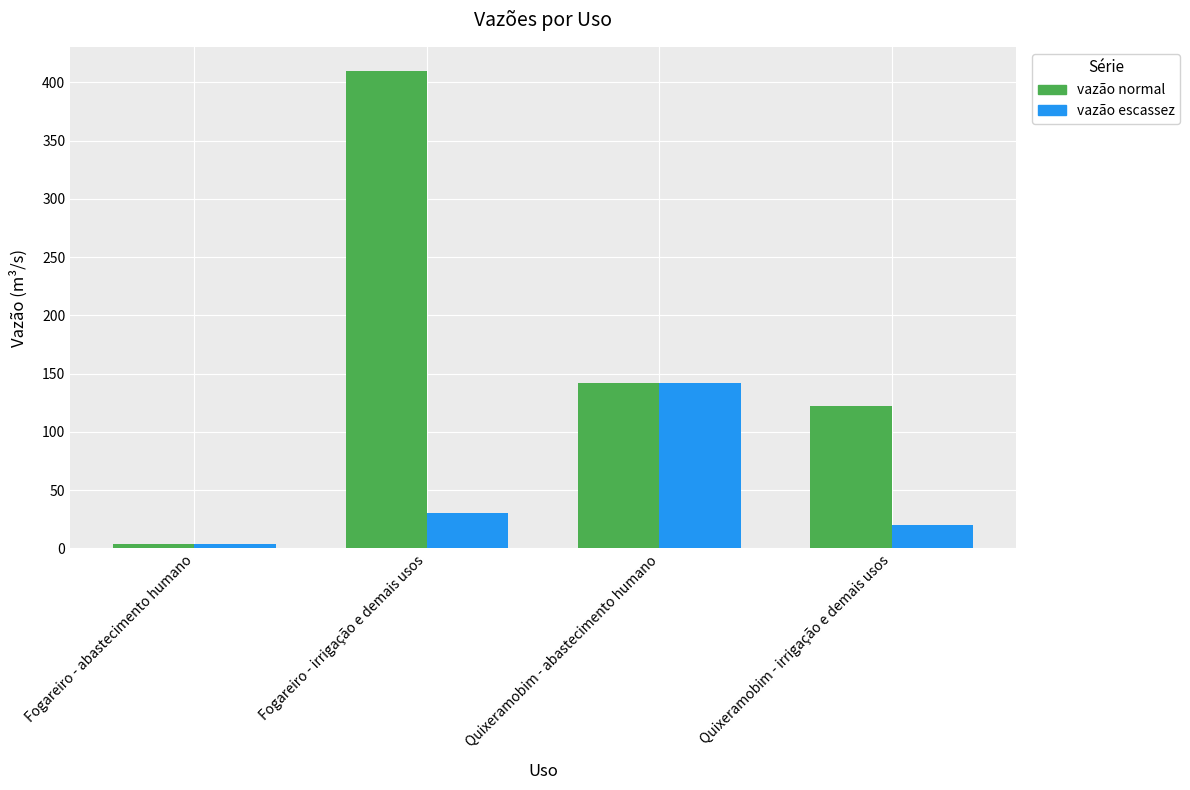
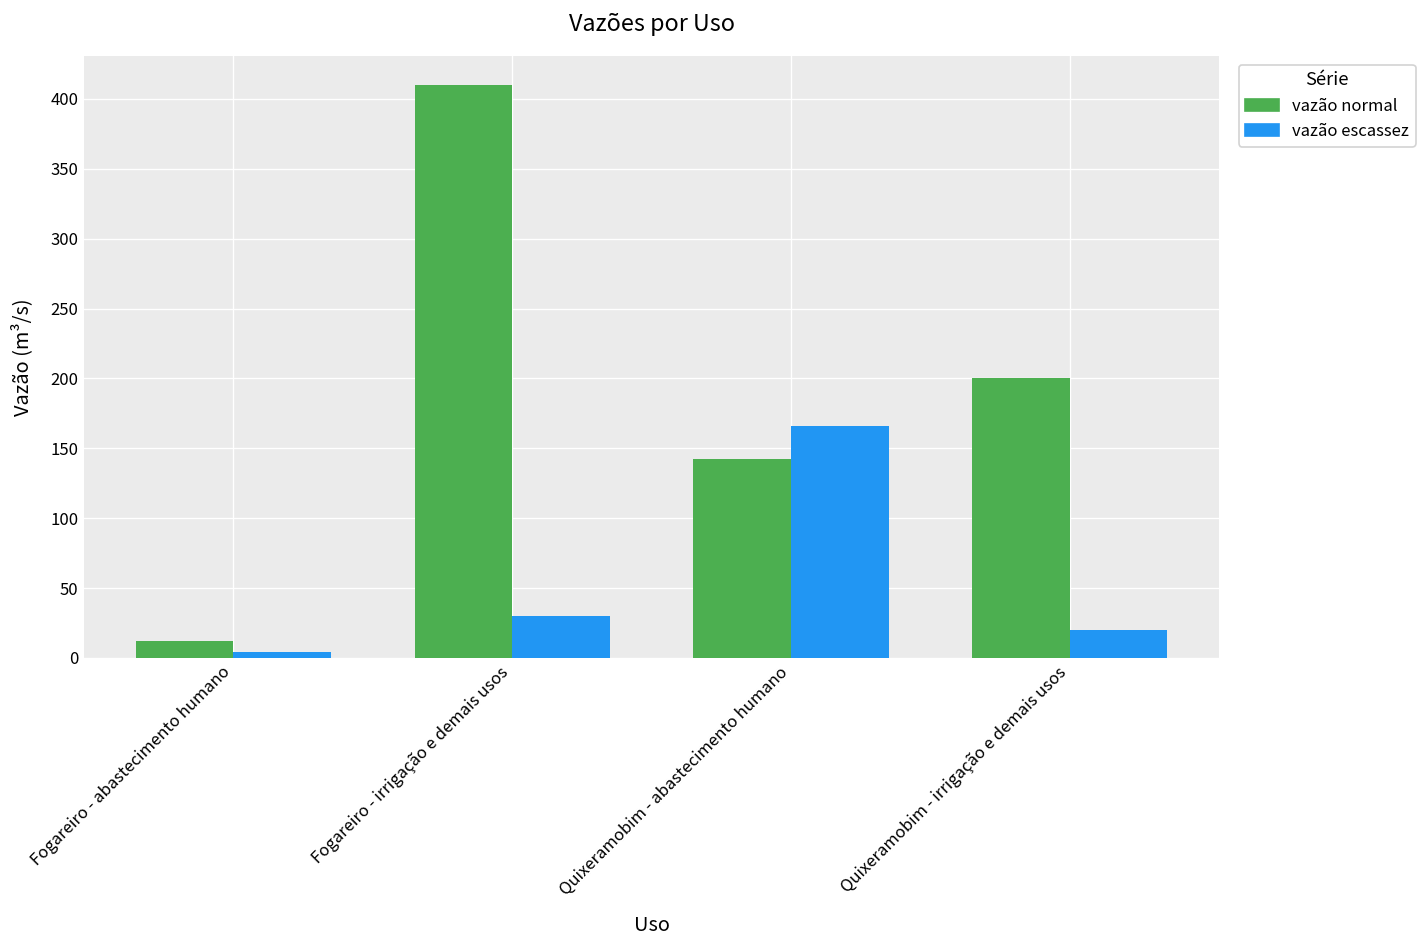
vazão normal, Fogareiro - abastecimento humano: 4 -> 12
vazão escassez, Quixeramobim - abastecimento humano: 142 -> 166
vazão normal, Quixeramobim - irrigação e demais usos: 122 -> 200
